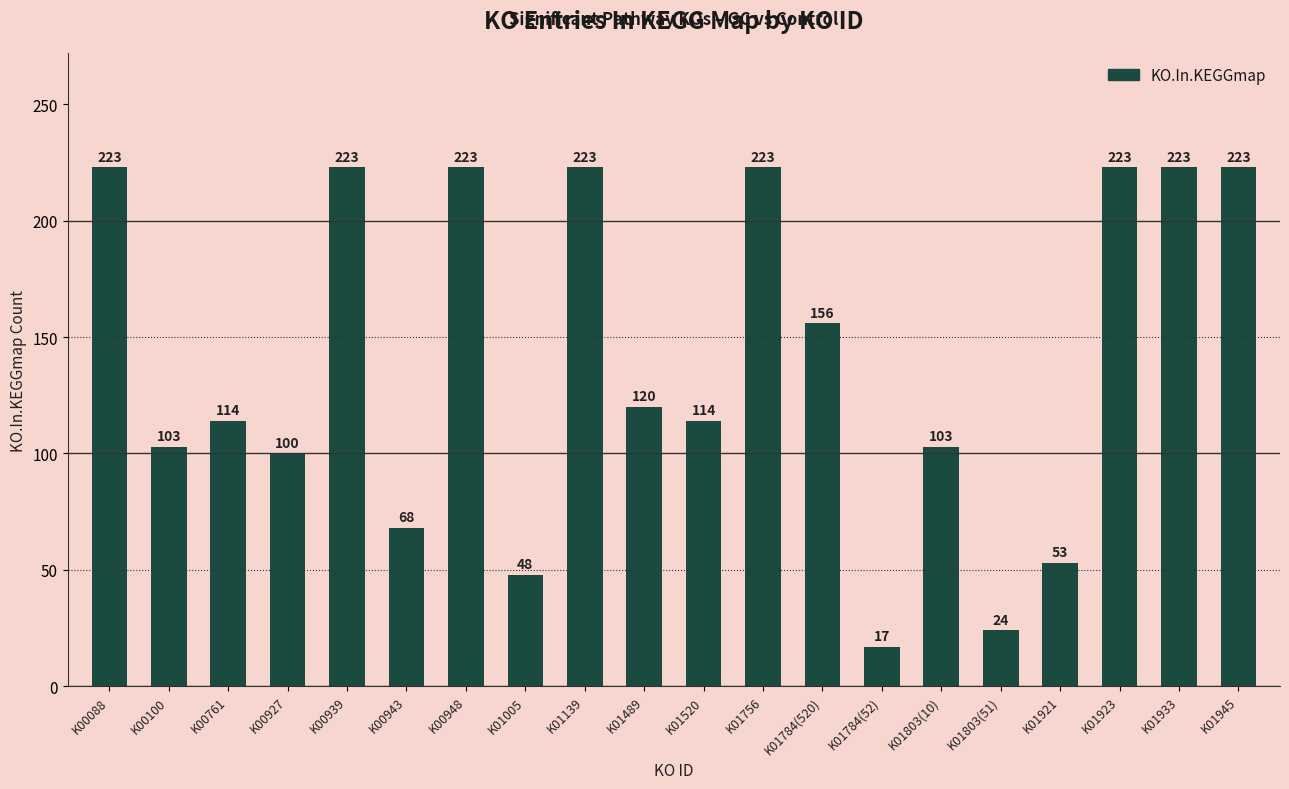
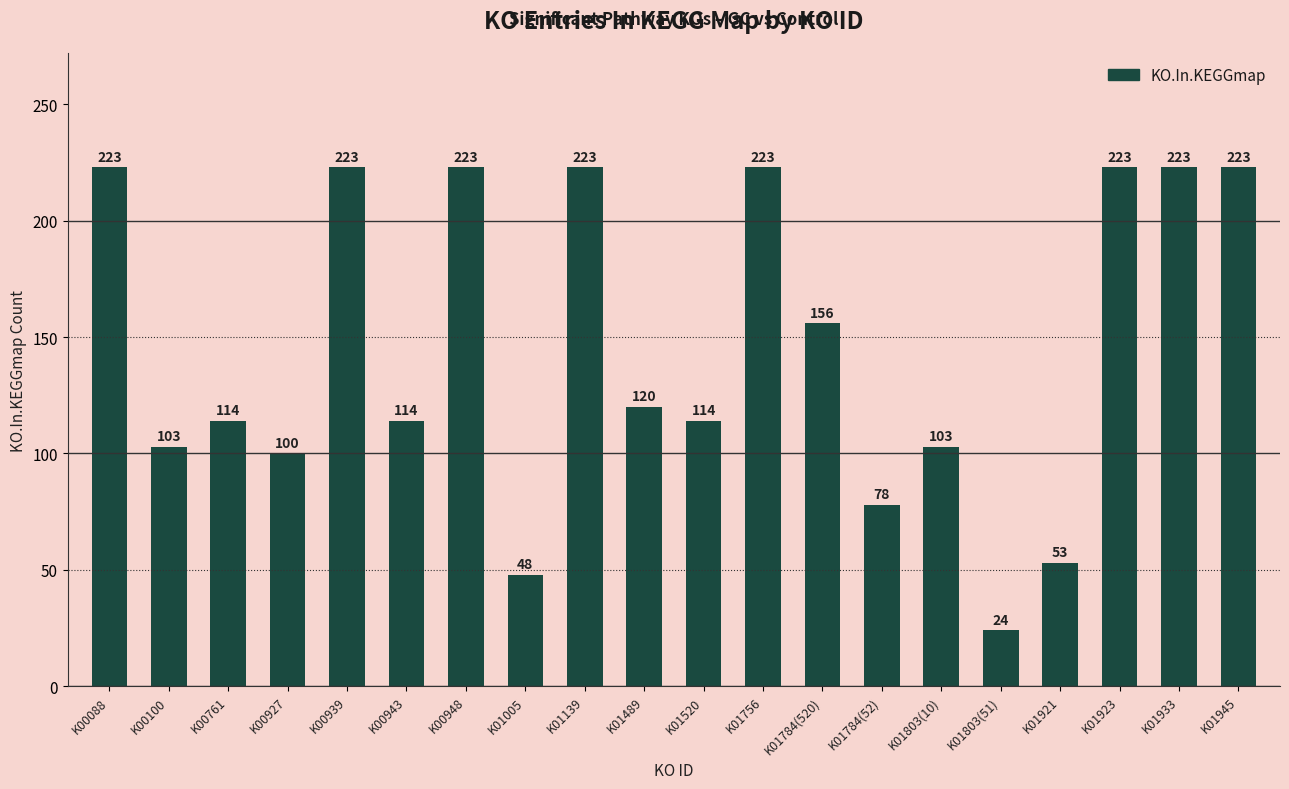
K00943: 68 -> 114
K01784(52): 17 -> 78
